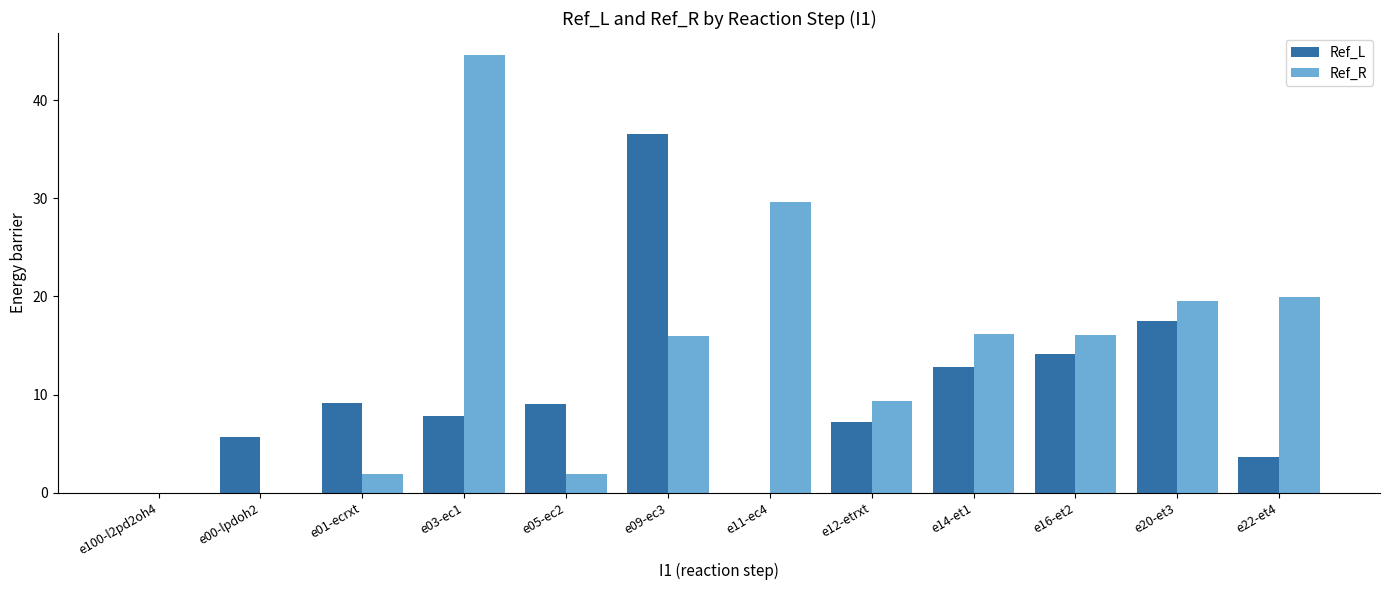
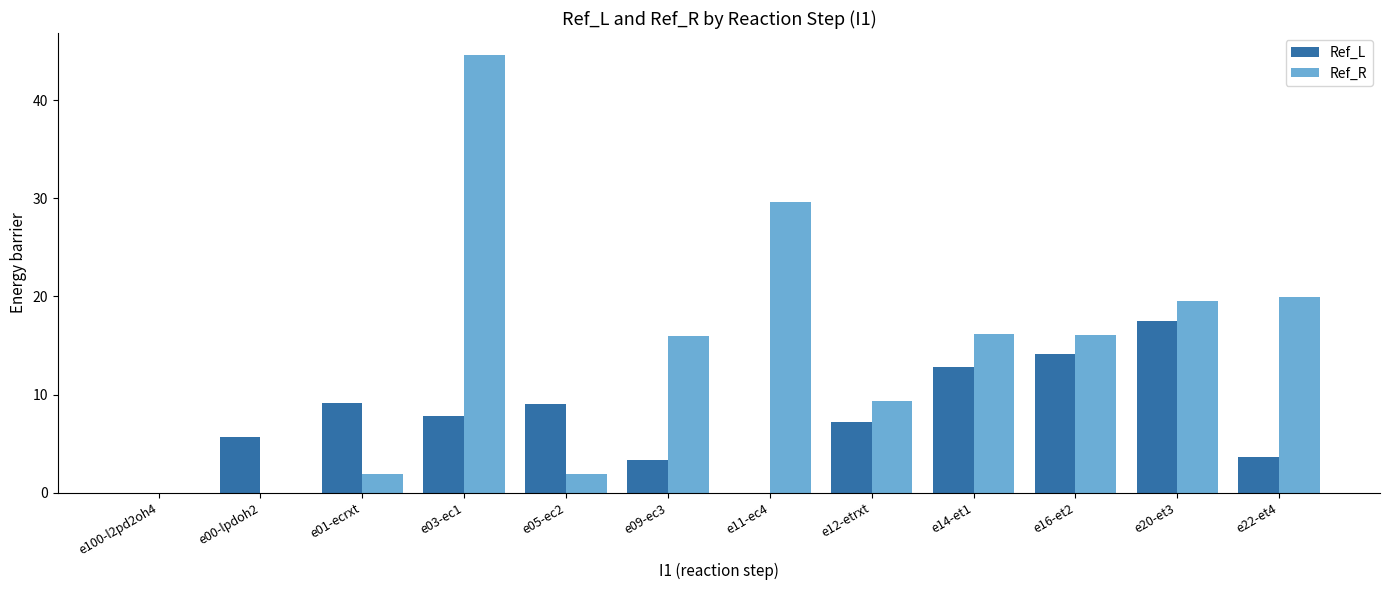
Ref_L, e09-ec3: 37 -> 3
